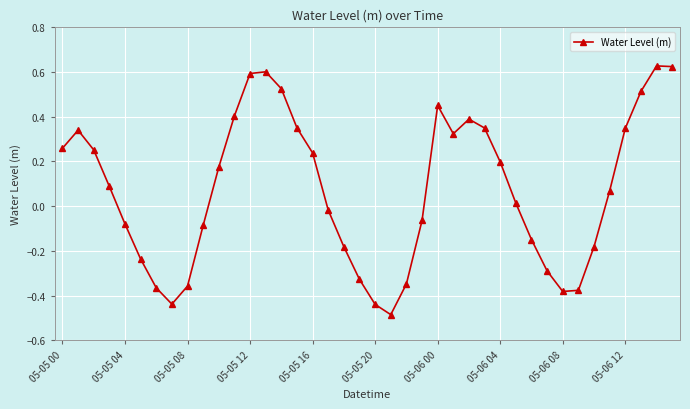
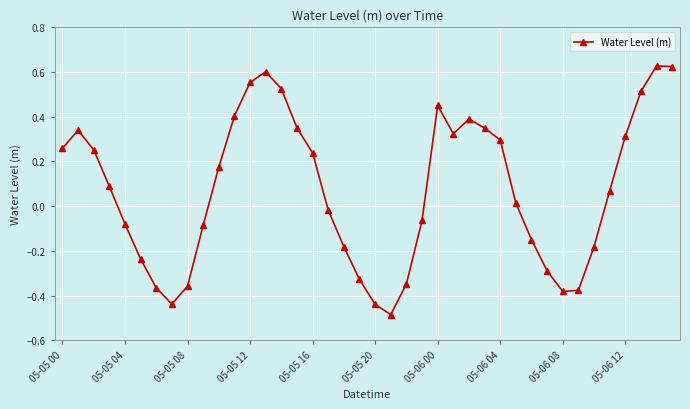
05-05 12: 0.59 -> 0.55
05-06 04: 0.20 -> 0.30
05-06 12: 0.35 -> 0.31
